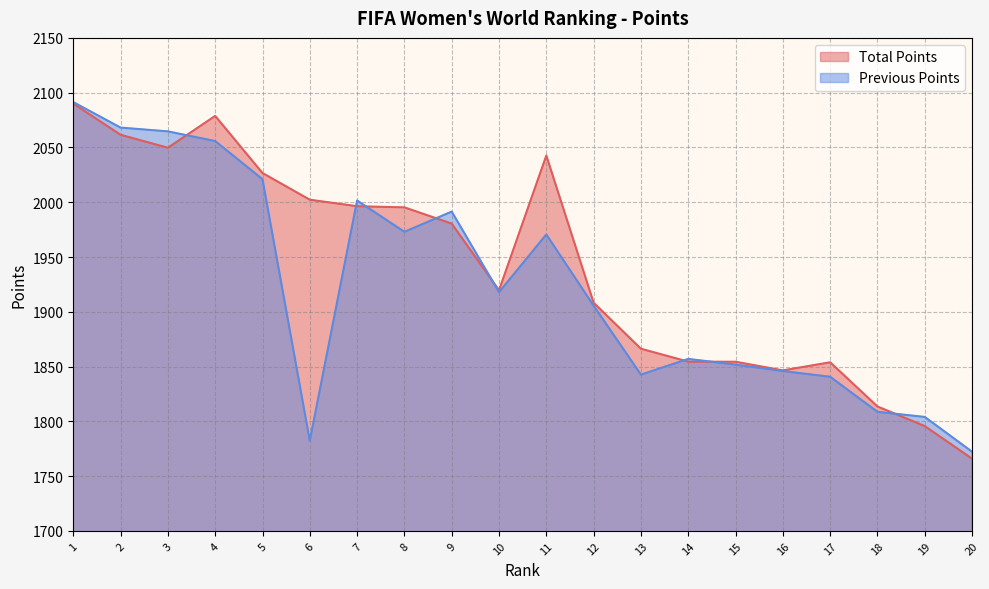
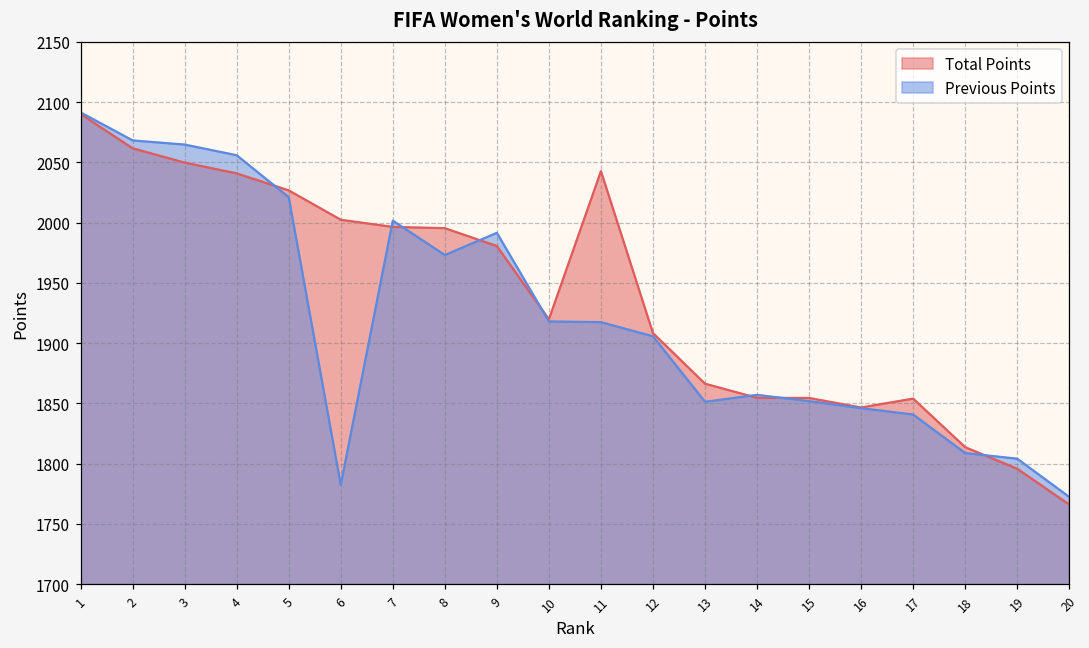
Total Points, 4: 2079 -> 2041
Previous Points, 11: 1971 -> 1917
Previous Points, 13: 1843 -> 1851
